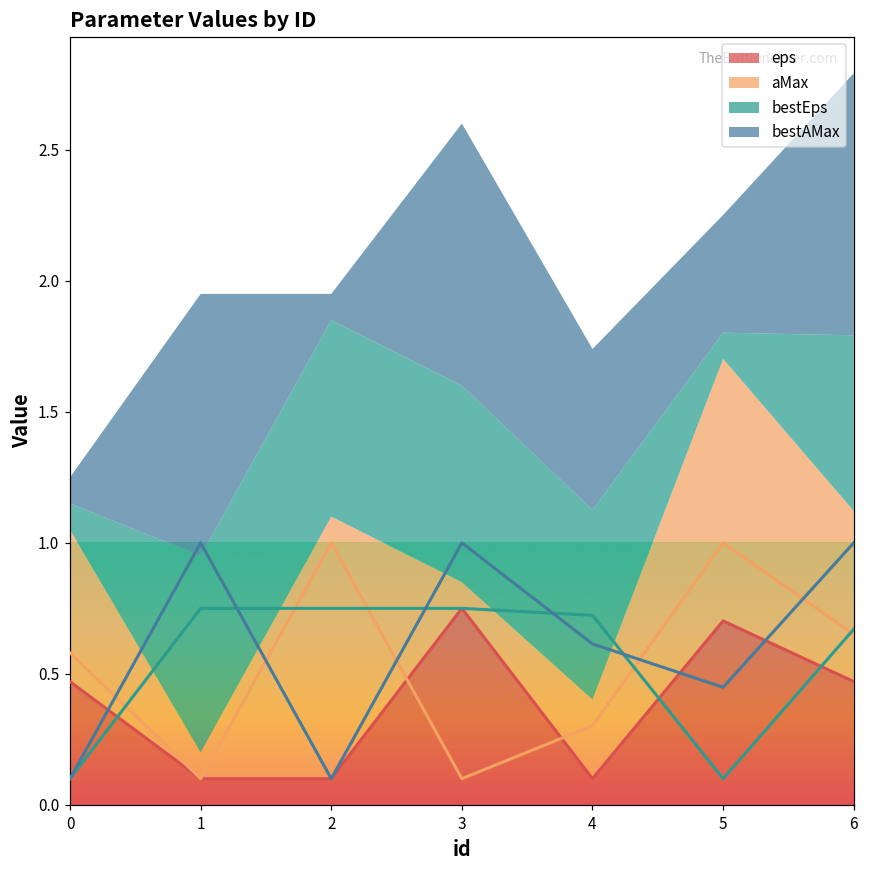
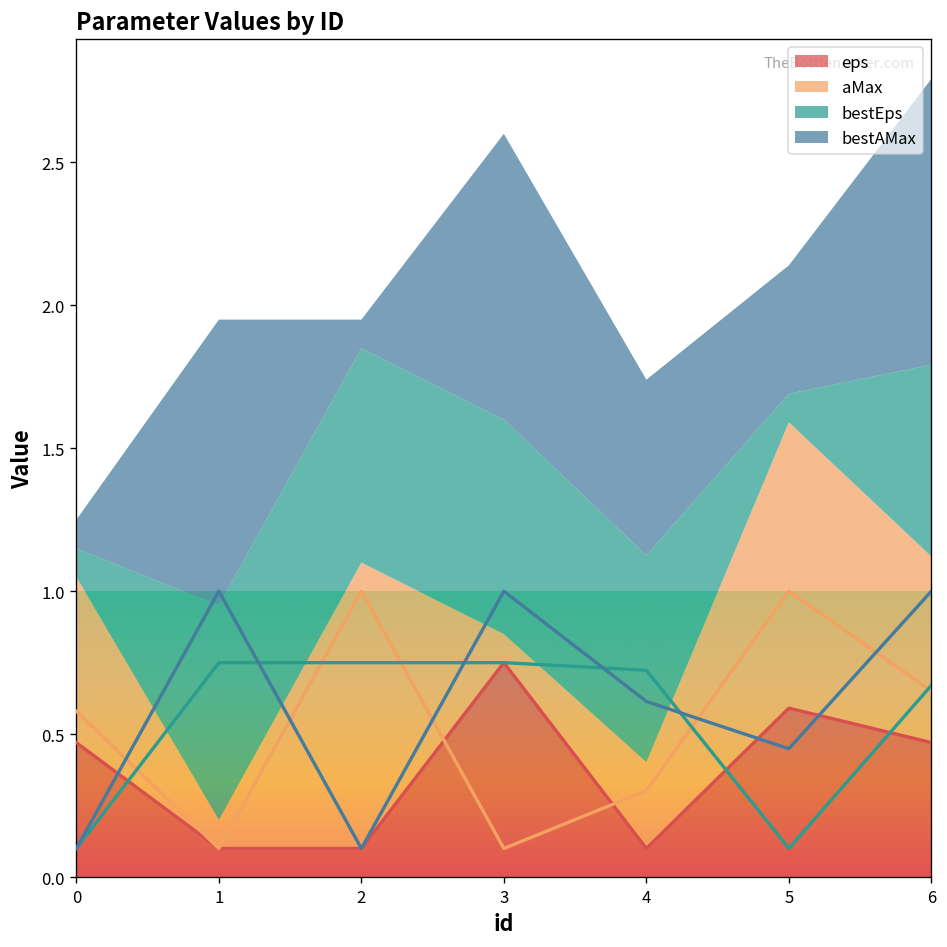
eps, 5: 0.70 -> 0.59
